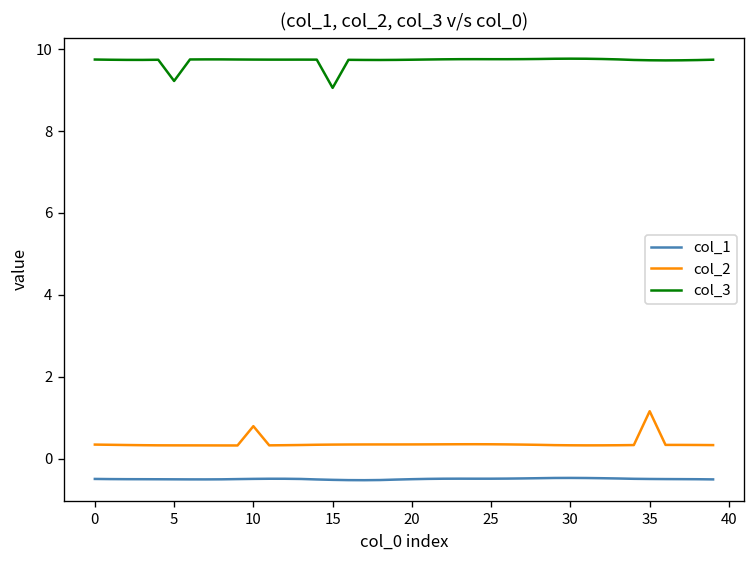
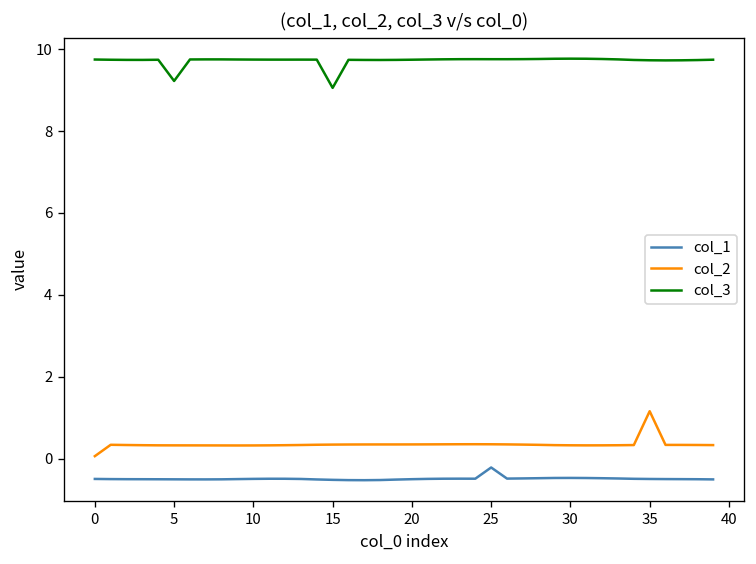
col_2, 0: 0.3 -> 0.1
col_2, 10: 0.8 -> 0.3
col_1, 25: -0.5 -> -0.2
